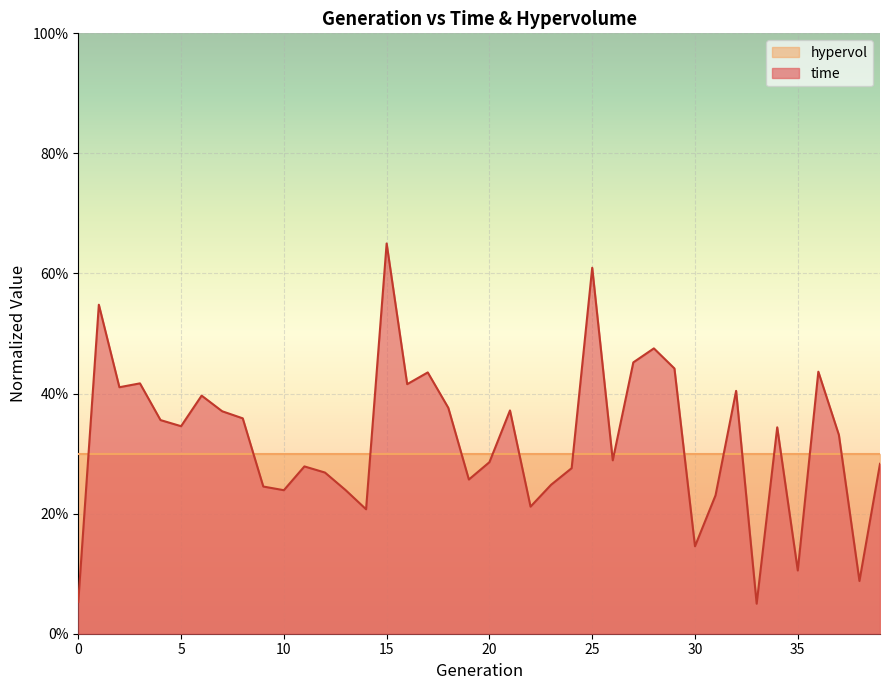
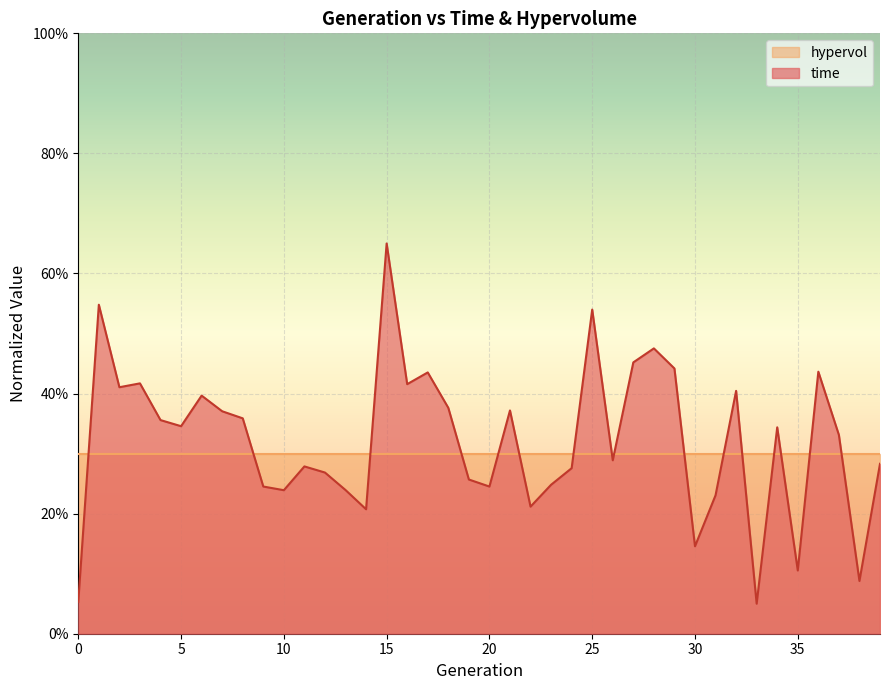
time, 20: 29% -> 25%
time, 25: 61% -> 54%
